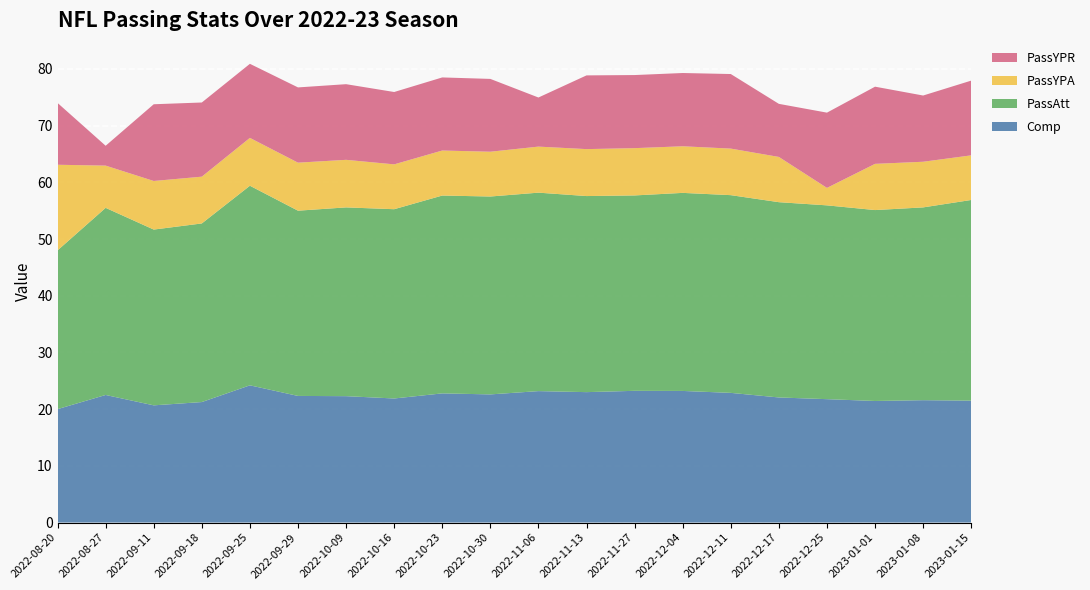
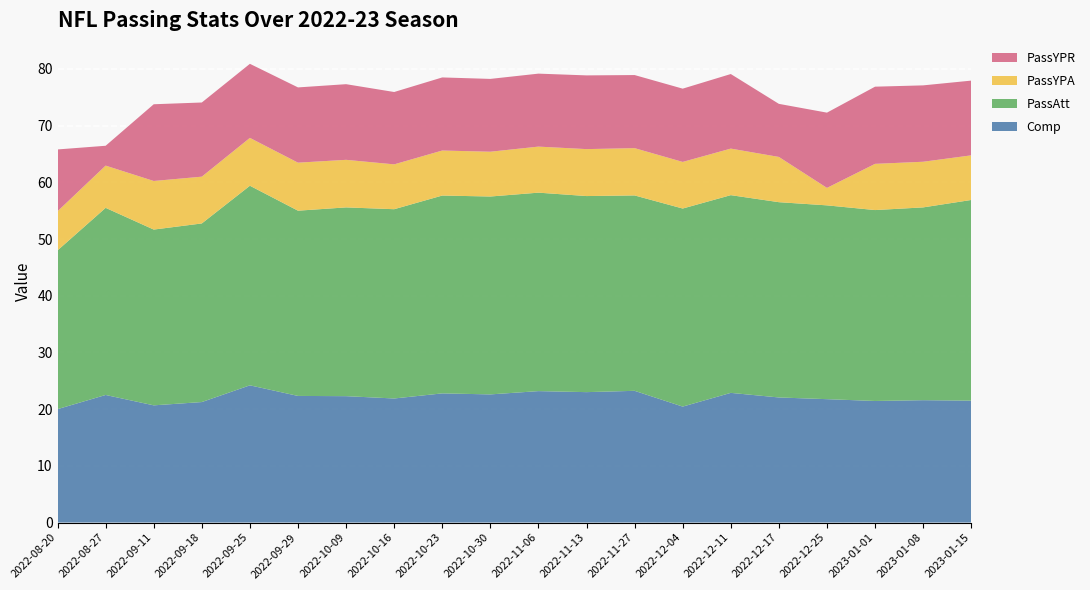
PassYPA, 2022-08-20: 15 -> 7
PassYPR, 2022-11-06: 9 -> 13
Comp, 2022-12-04: 23 -> 20
PassYPR, 2023-01-08: 12 -> 13
